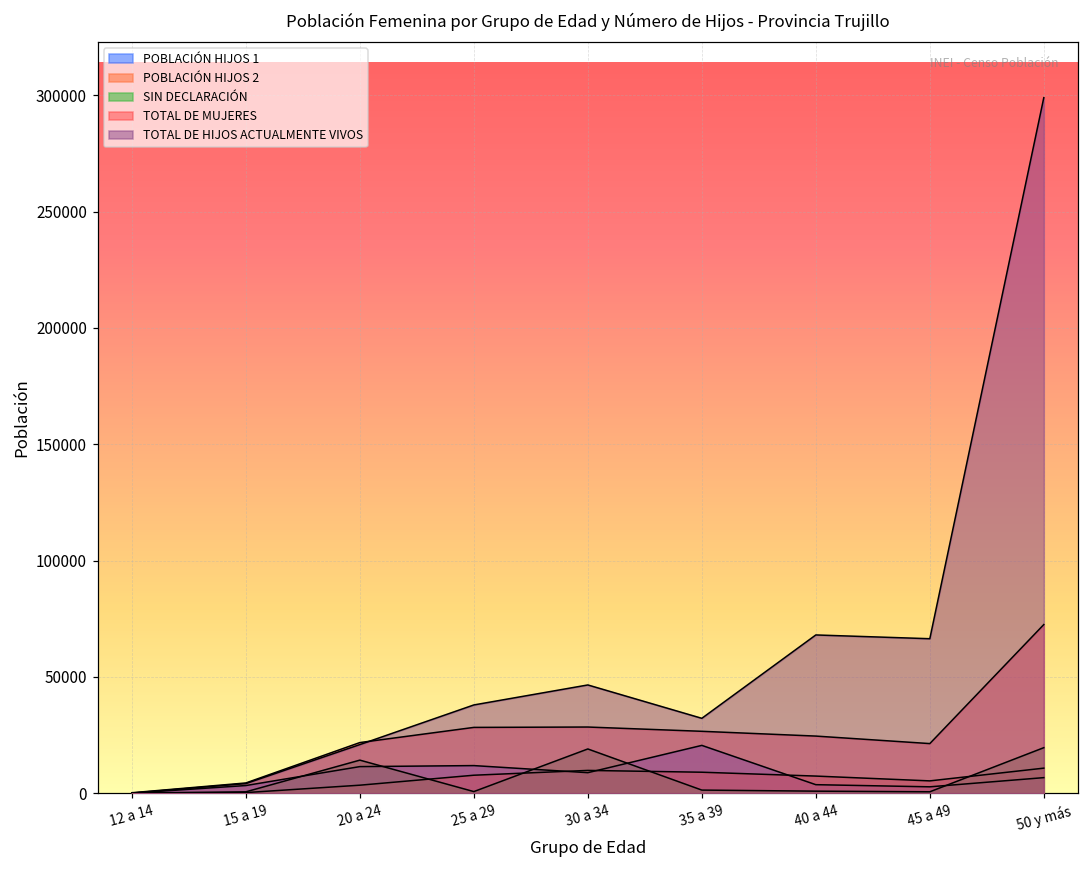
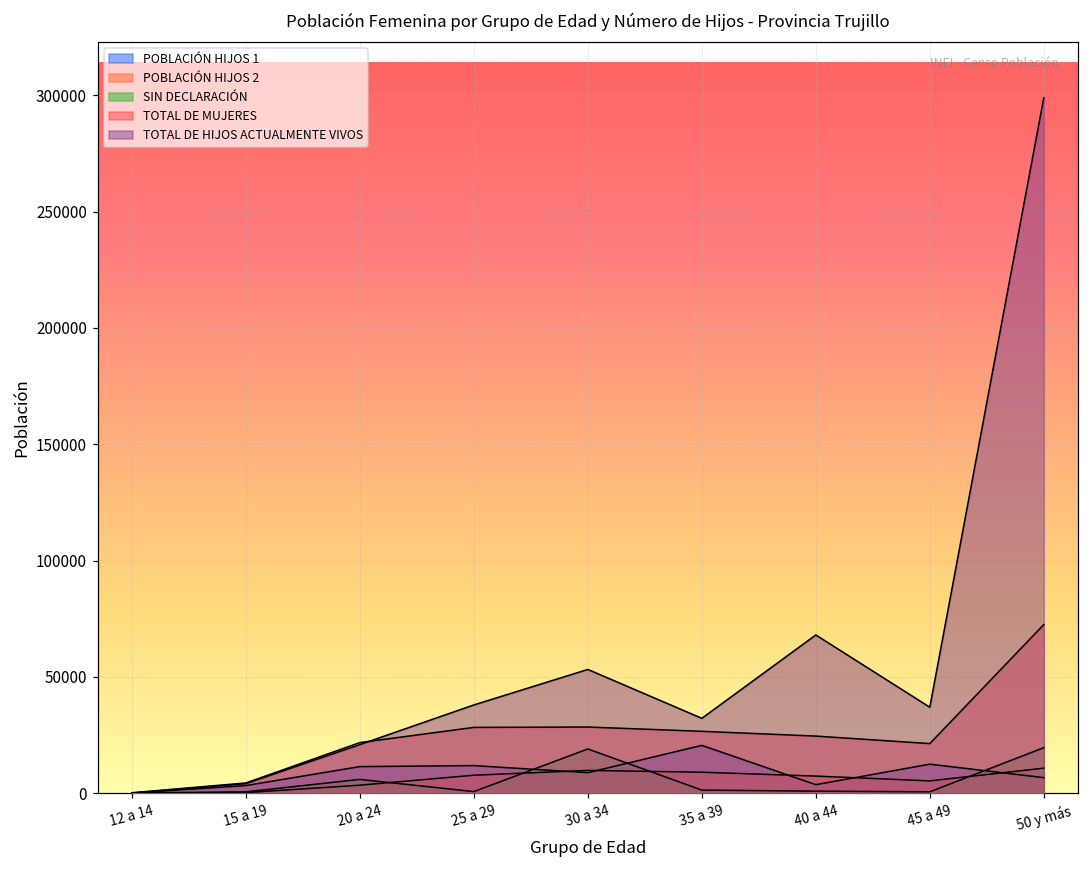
SIN DECLARACIÓN, 20 a 24: 14000 -> 6000
TOTAL DE HIJOS ACTUALMENTE VIVOS, 30 a 34: 47000 -> 53000
POBLACIÓN HIJOS 1, 45 a 49: 3000 -> 13000
TOTAL DE HIJOS ACTUALMENTE VIVOS, 45 a 49: 66000 -> 37000
